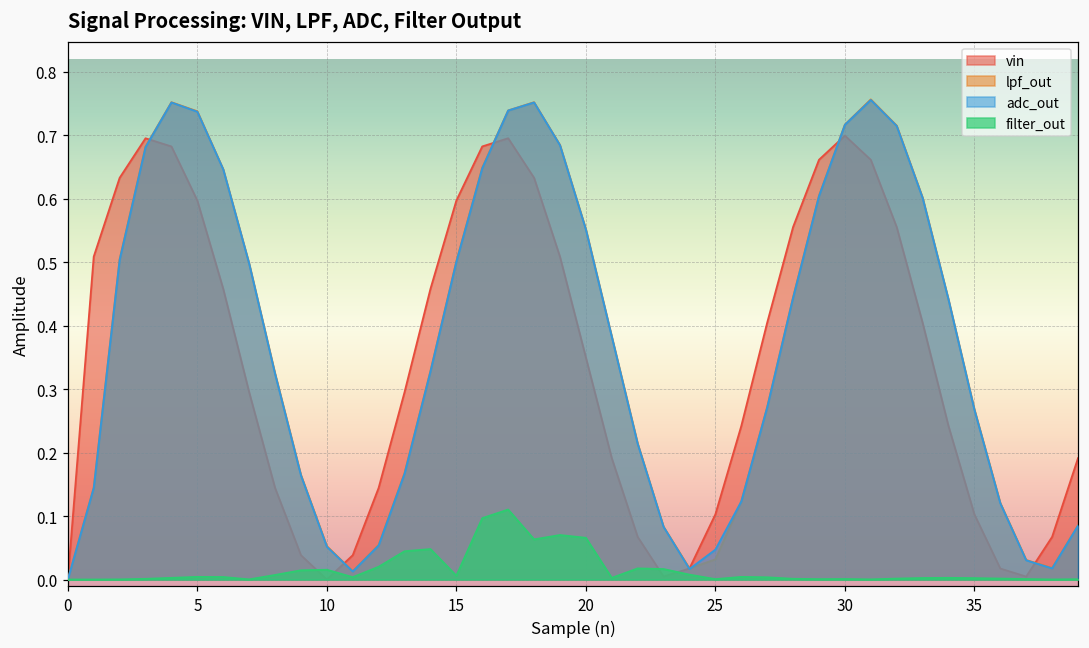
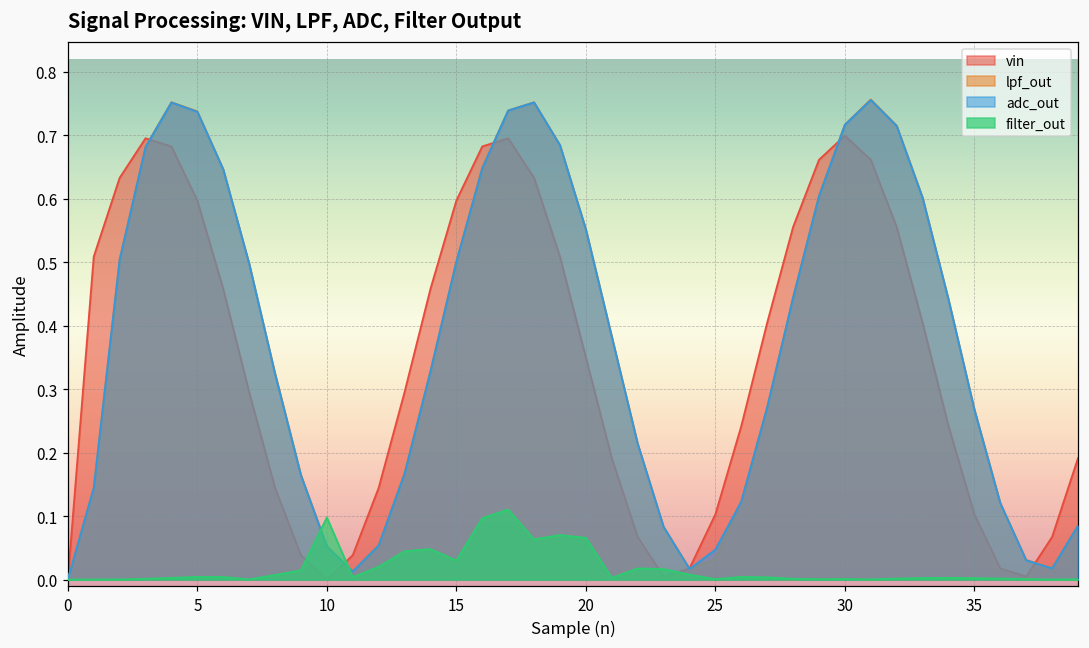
filter_out, 10: 0.02 -> 0.10
filter_out, 15: 0.01 -> 0.03
